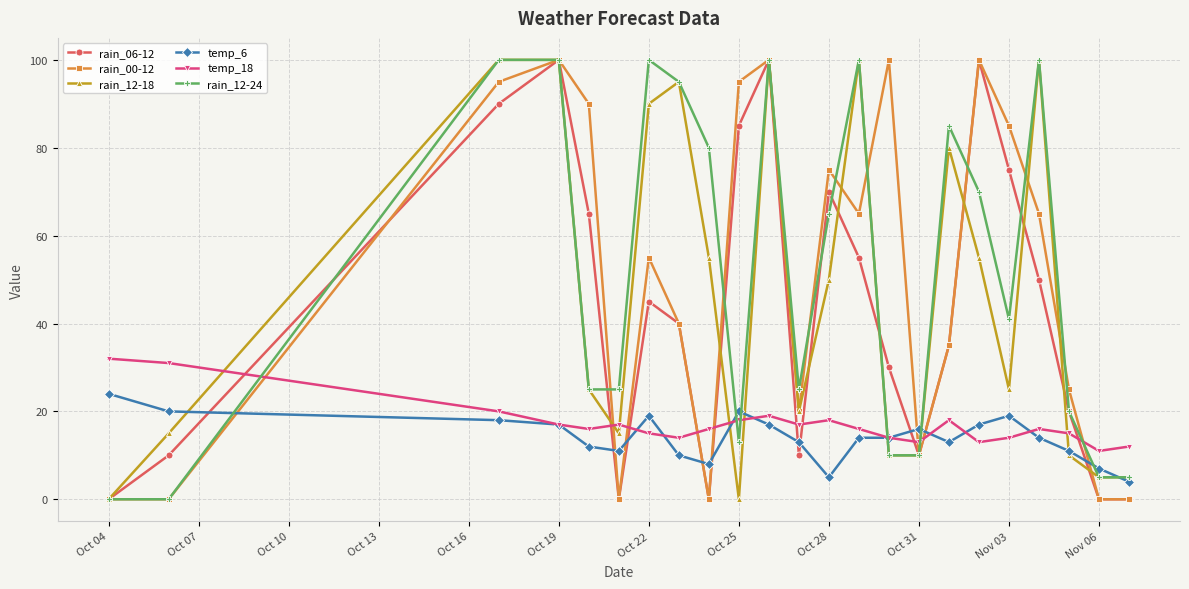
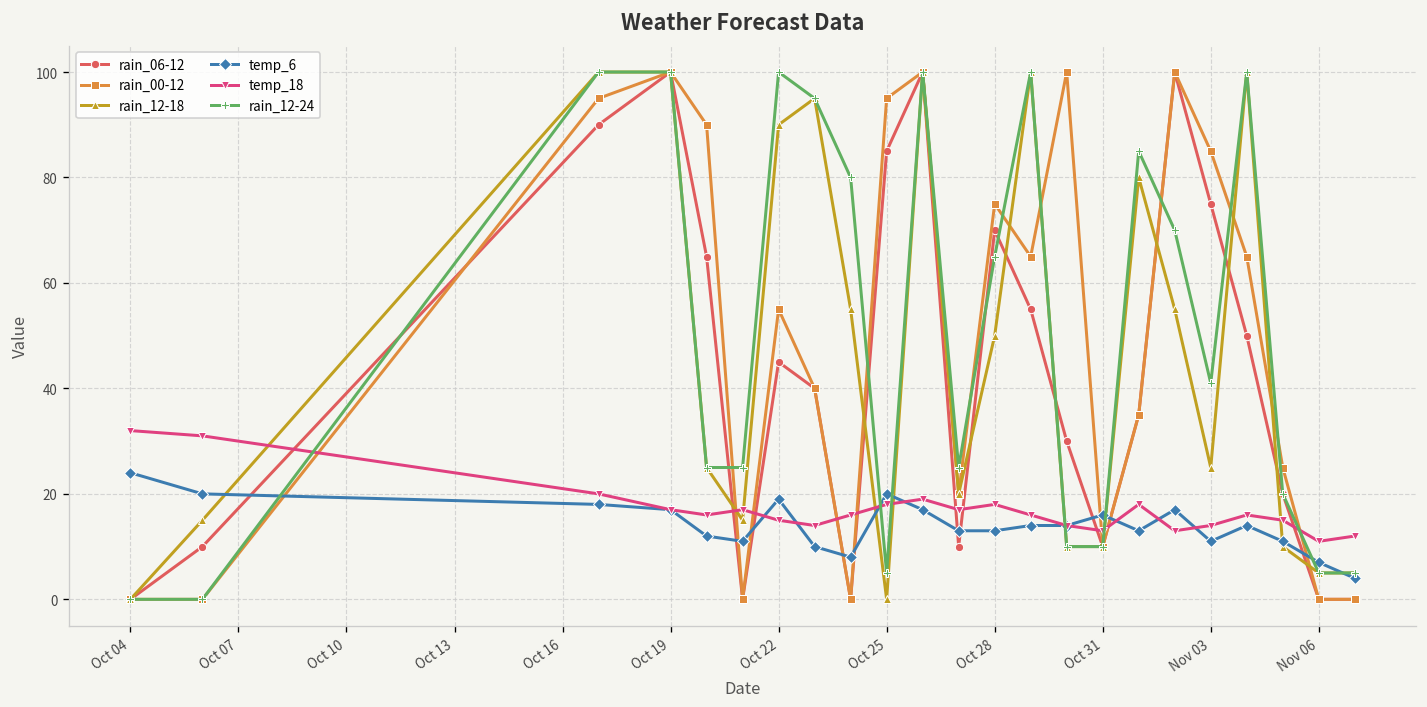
rain_12-24, Oct 25: 13 -> 5
temp_6, Oct 28: 5 -> 13
temp_6, Nov 03: 19 -> 11
